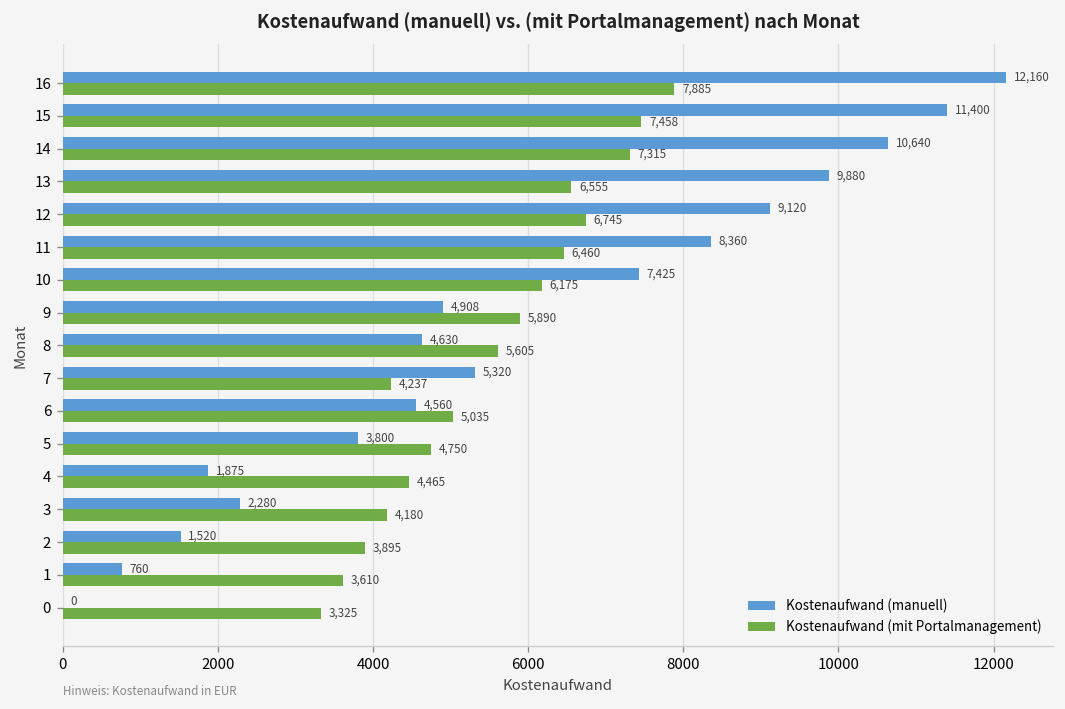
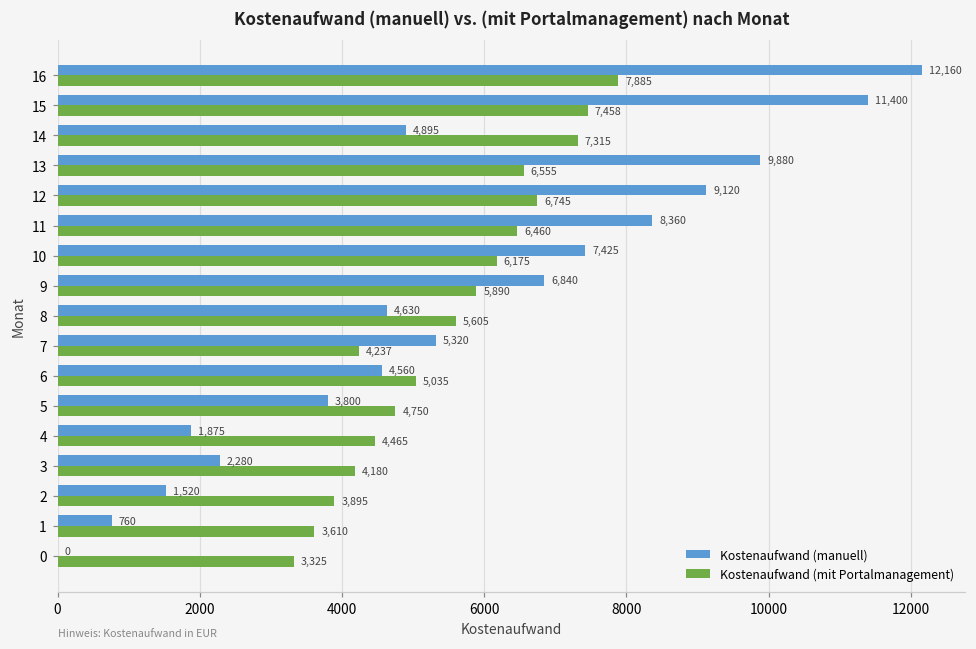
Kostenaufwand (manuell), 14: 10,640 -> 4,895
Kostenaufwand (manuell), 9: 4,908 -> 6,840
